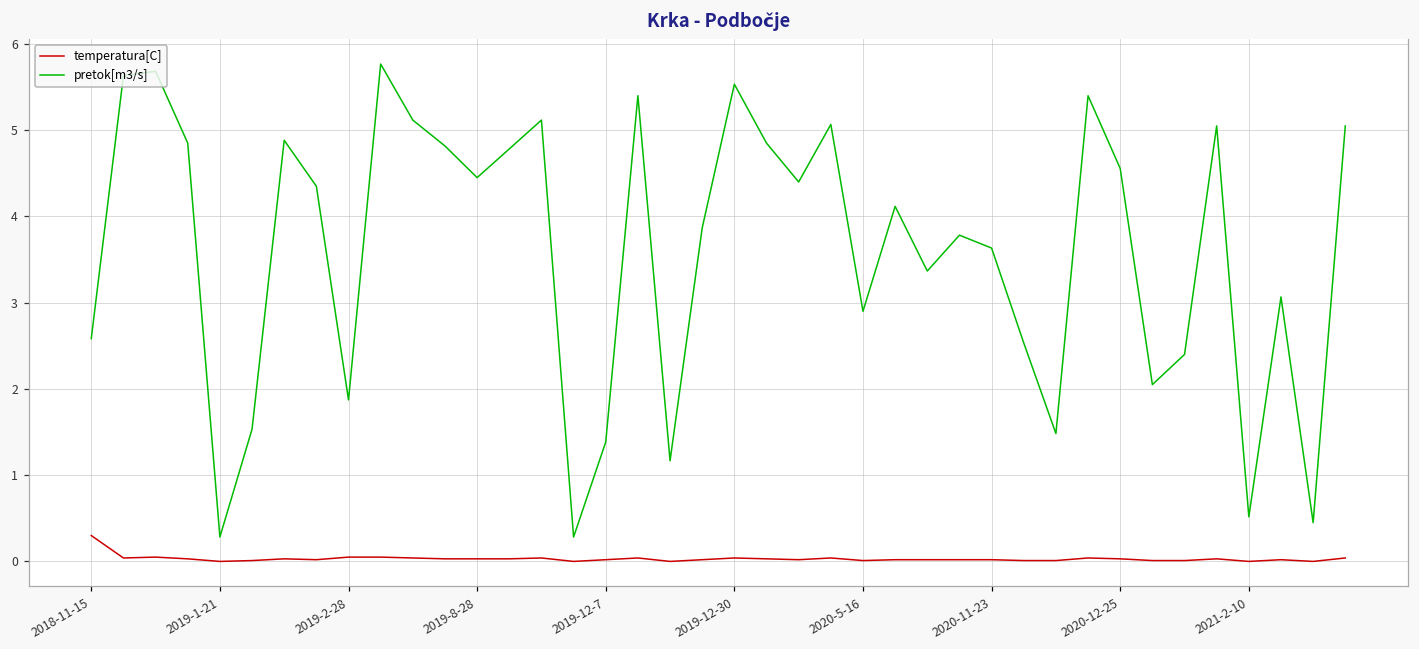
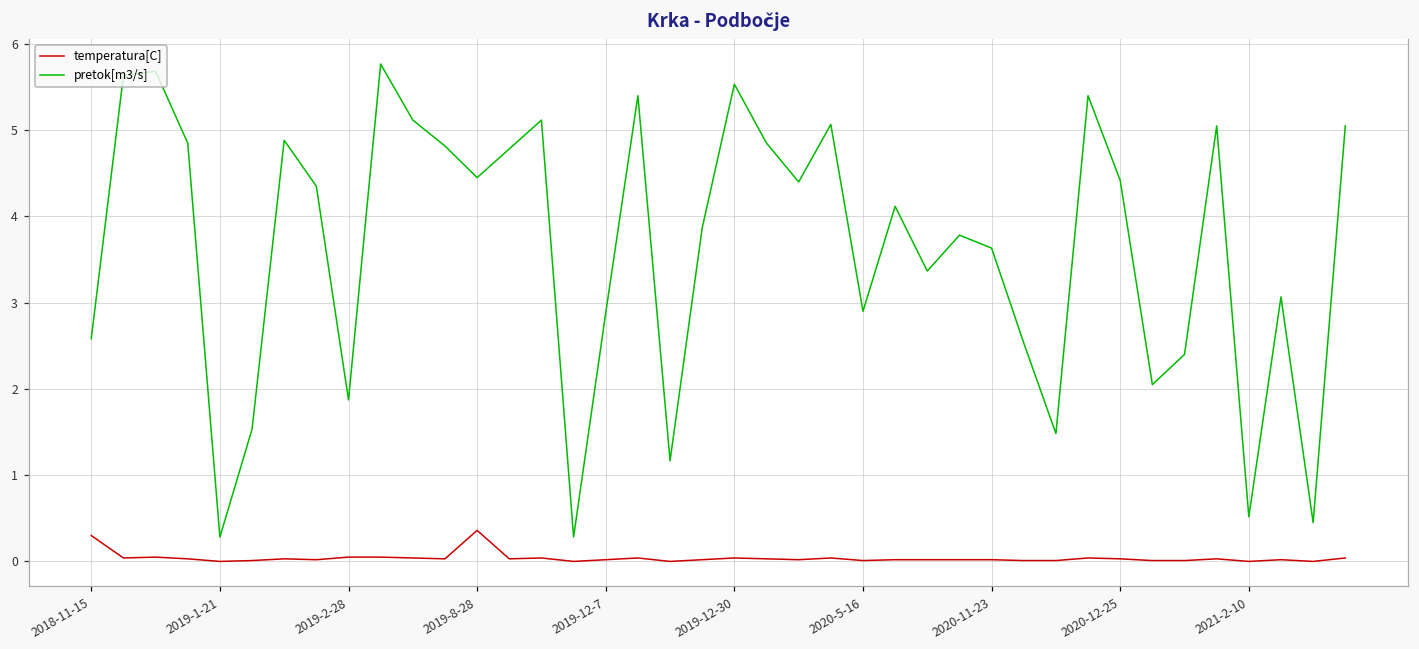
temperatura[C], 2019-8-28: 0.0 -> 0.4
pretok[m3/s], 2019-12-7: 1.4 -> 2.9
pretok[m3/s], 2020-12-25: 4.6 -> 4.4
